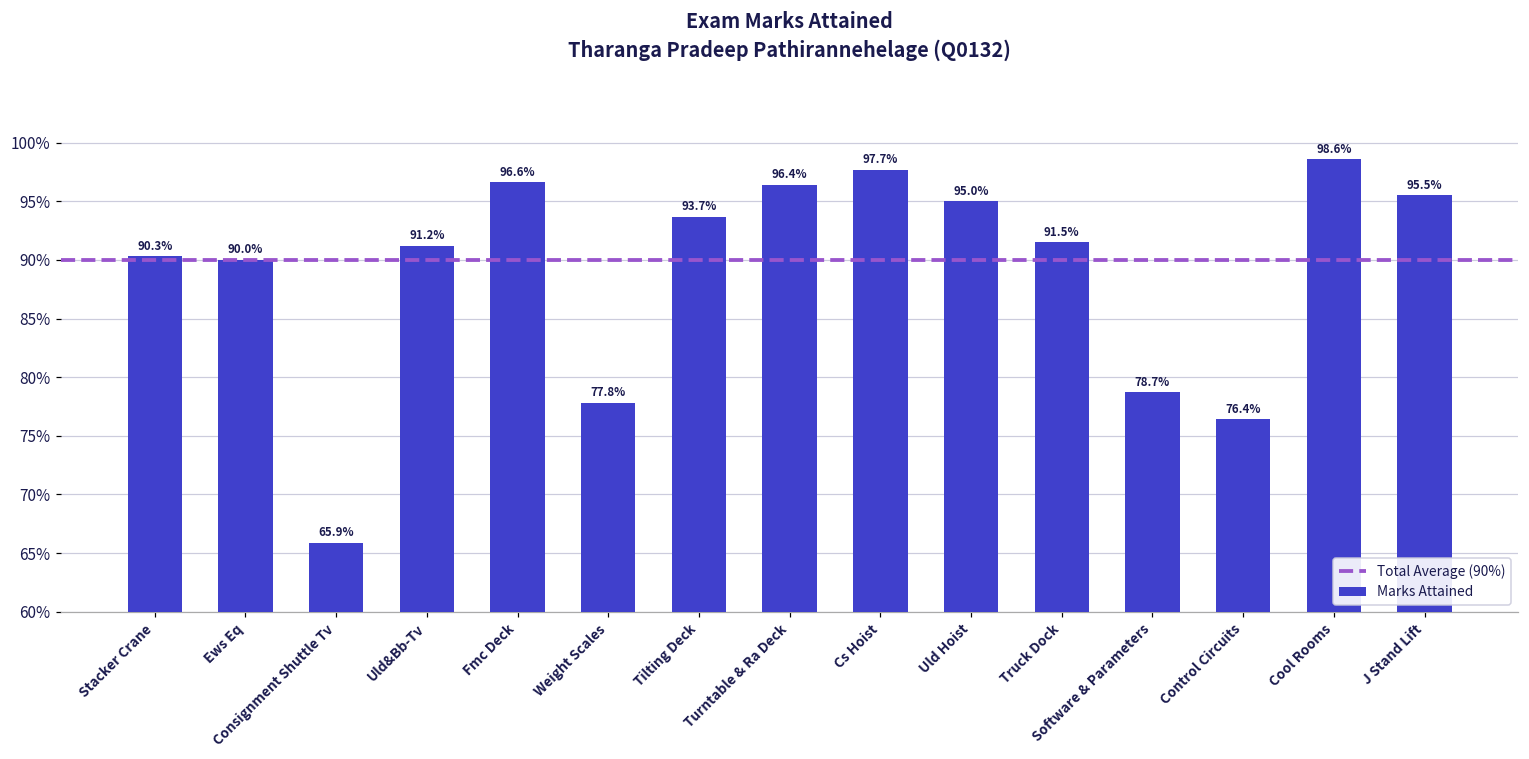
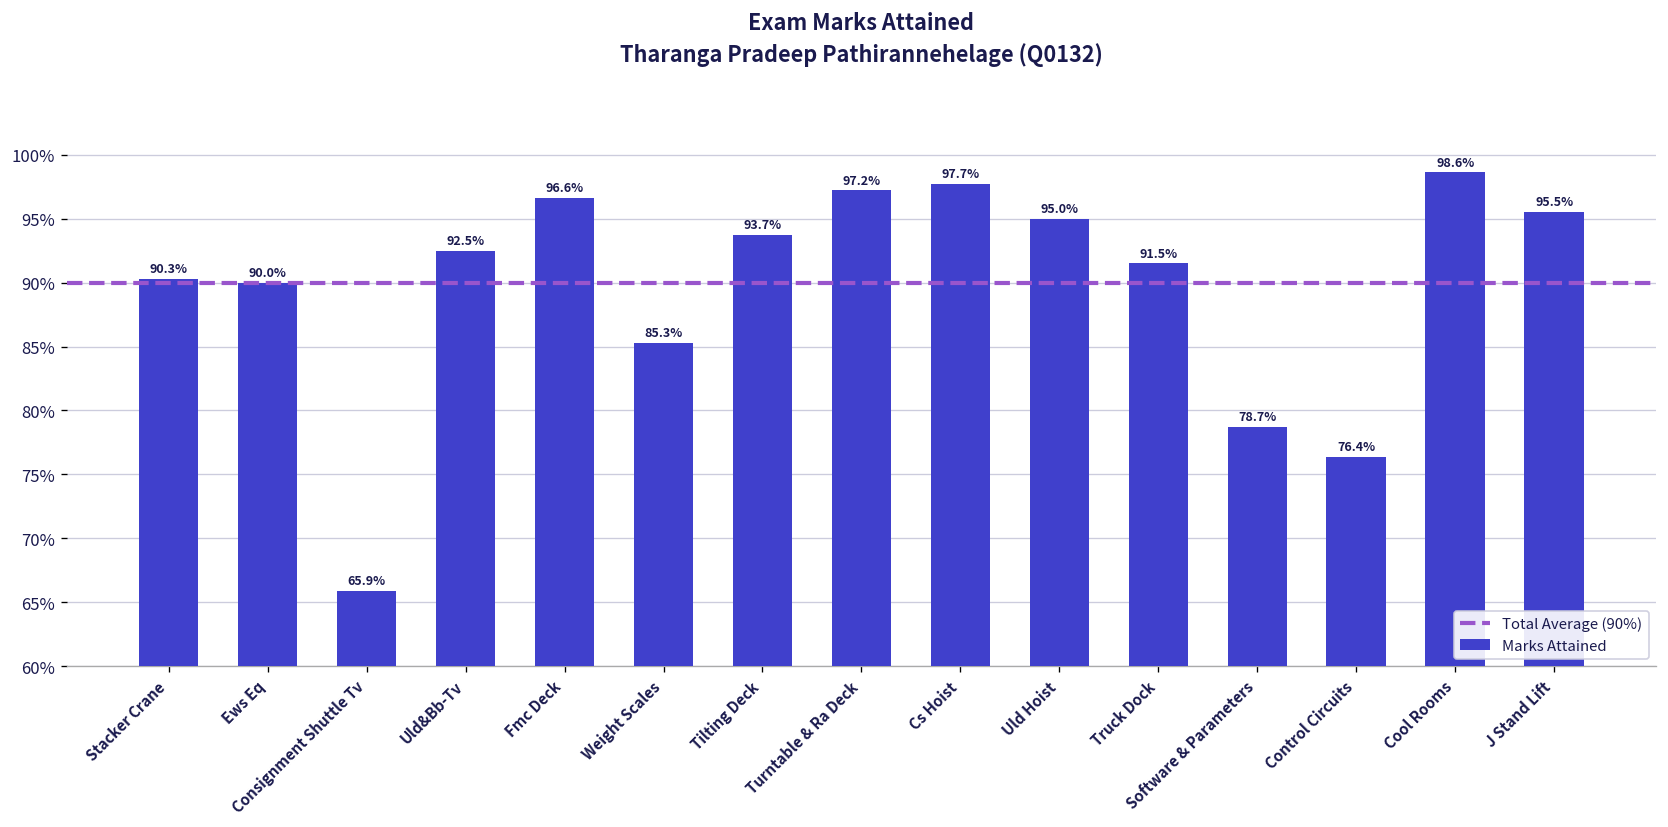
Uld&Bb-Tv: 91.2% -> 92.5%
Weight Scales: 77.8% -> 85.3%
Turntable & Ra Deck: 96.4% -> 97.2%
